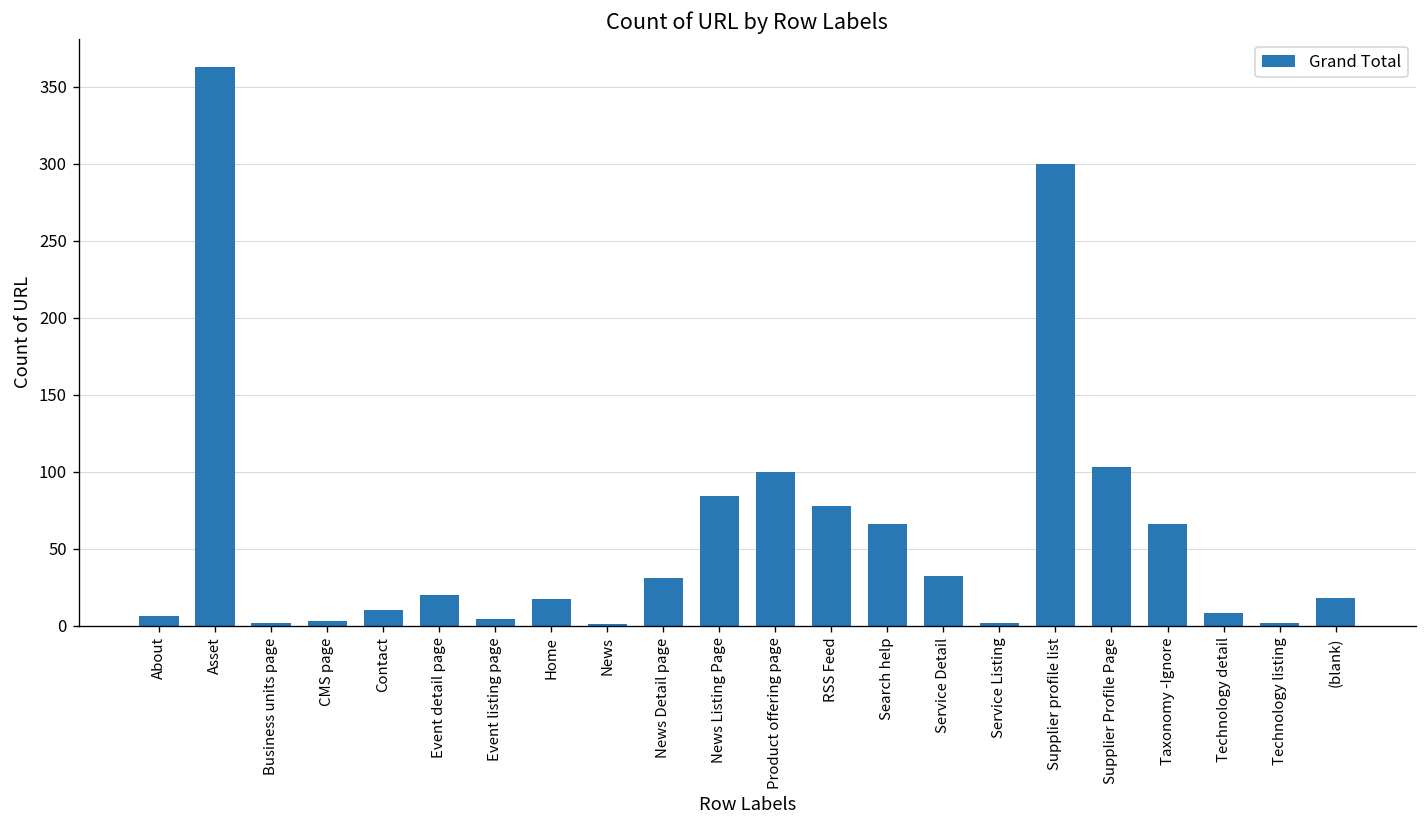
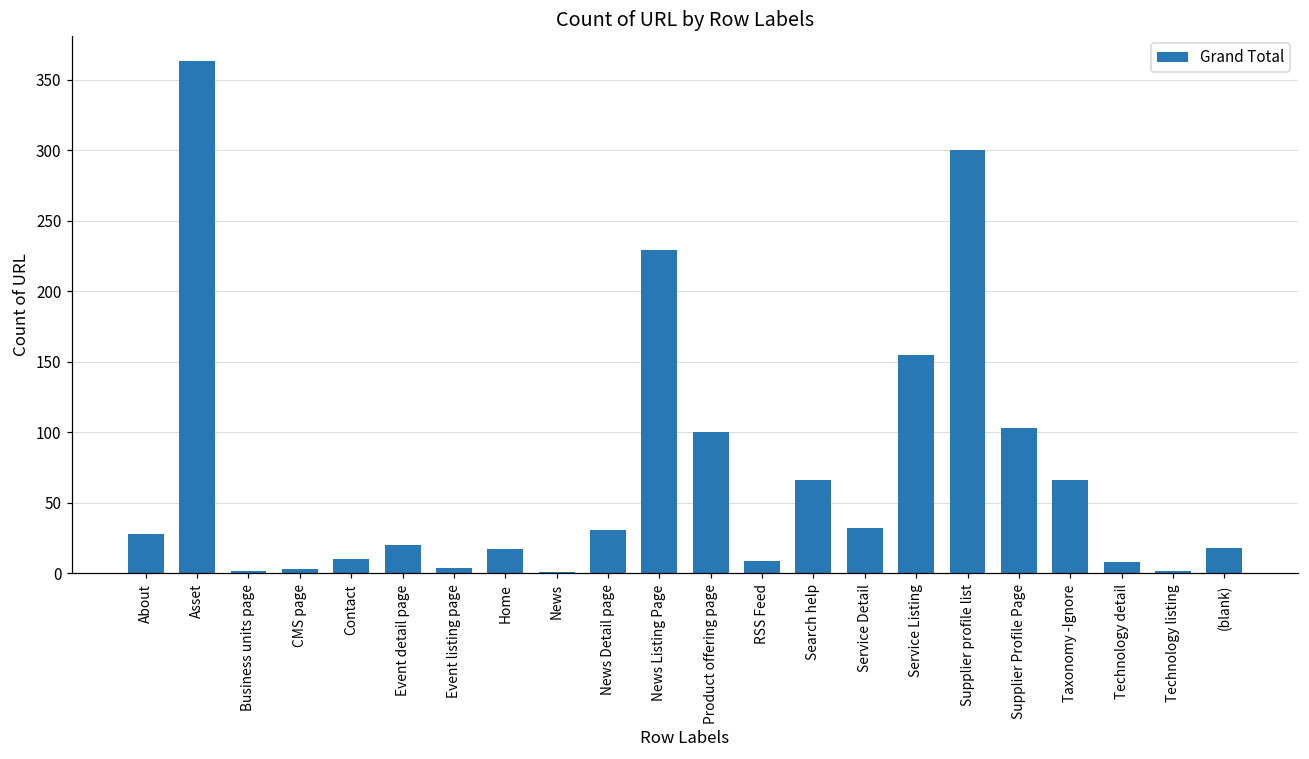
About: 6 -> 28
News Listing Page: 84 -> 229
RSS Feed: 78 -> 9
Service Listing: 2 -> 155
